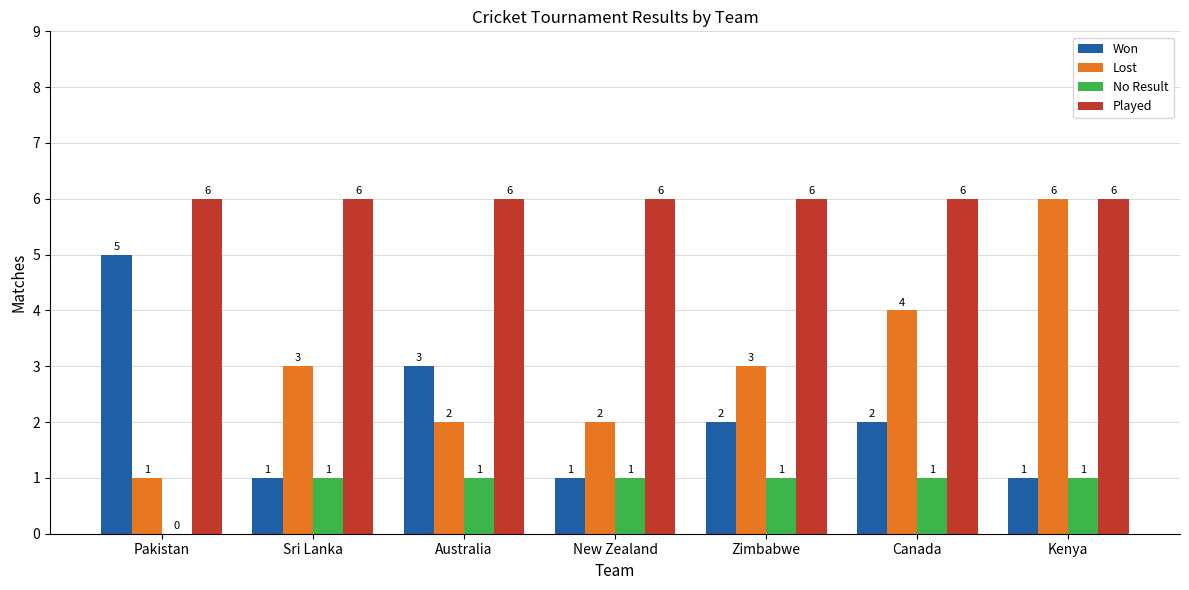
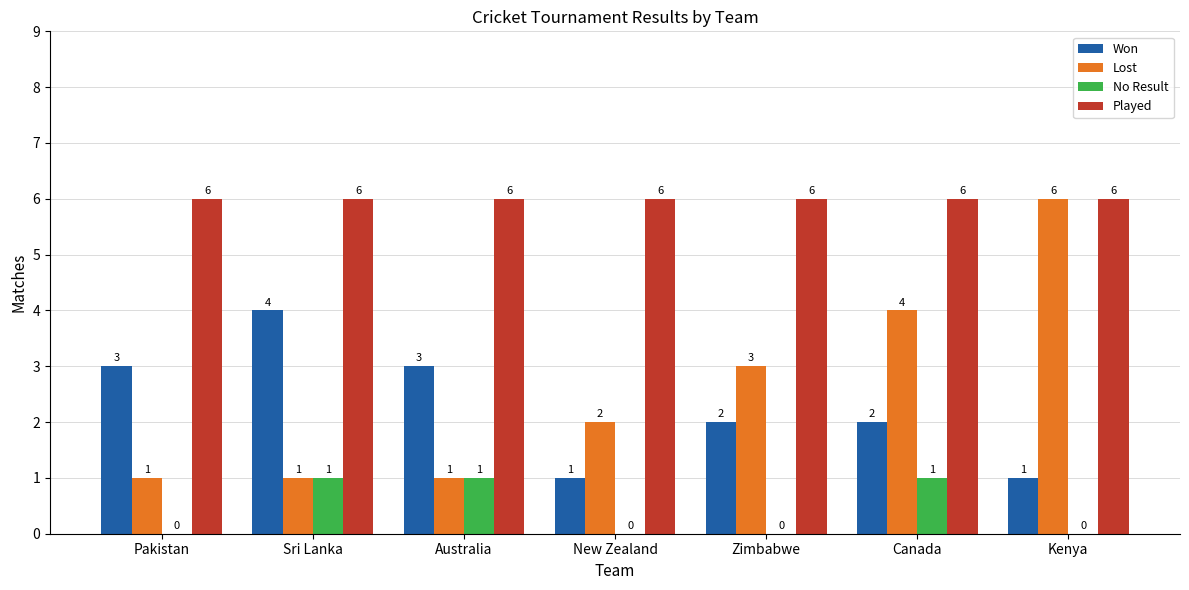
Won, Pakistan: 5 -> 3
Won, Sri Lanka: 1 -> 4
Lost, Sri Lanka: 3 -> 1
Lost, Australia: 2 -> 1
No Result, New Zealand: 1 -> 0
No Result, Zimbabwe: 1 -> 0
No Result, Kenya: 1 -> 0
